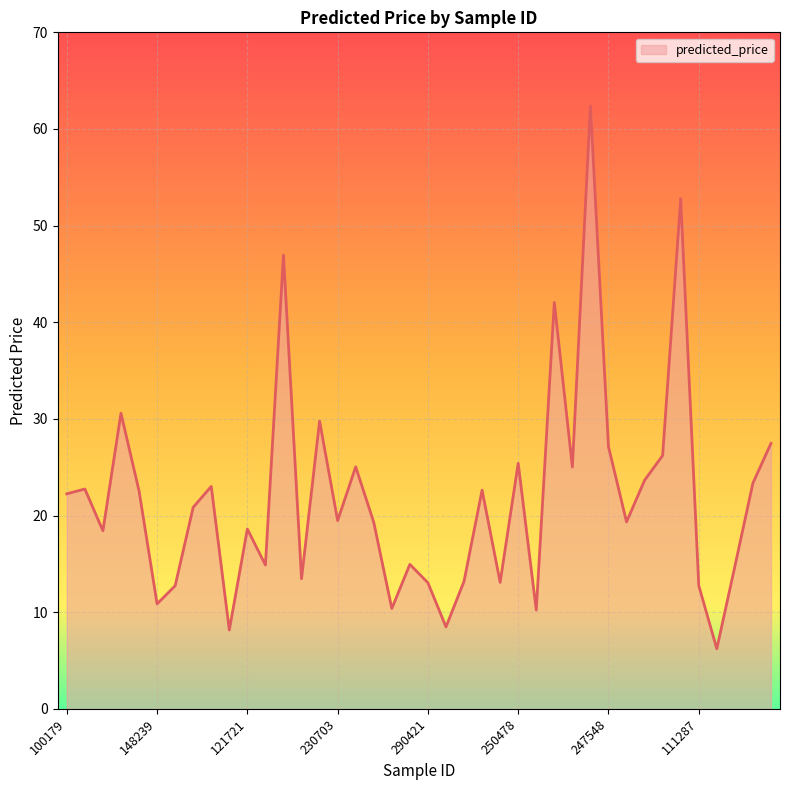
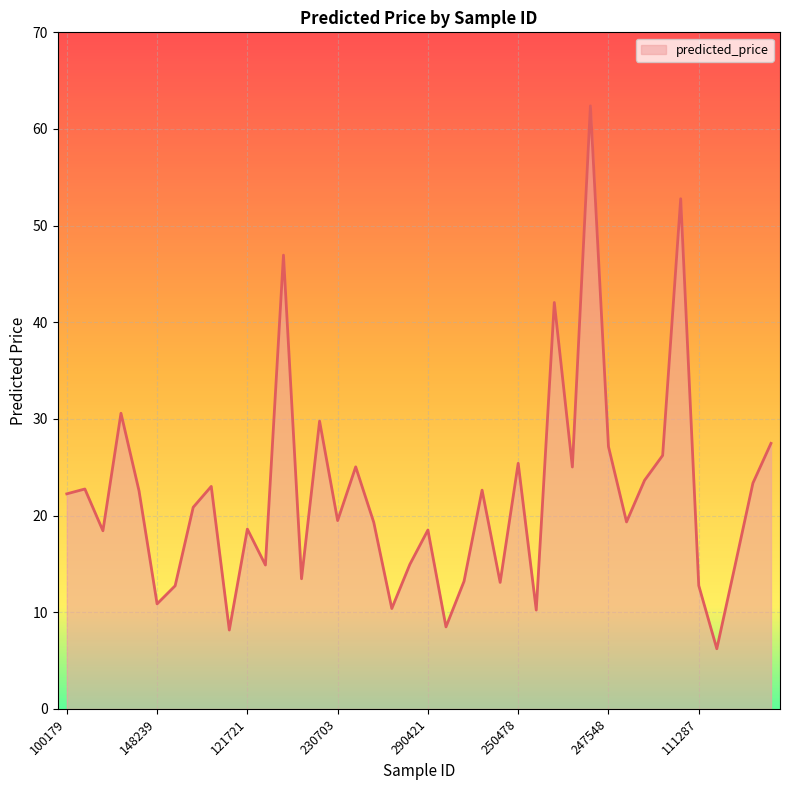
290421: 13 -> 19
